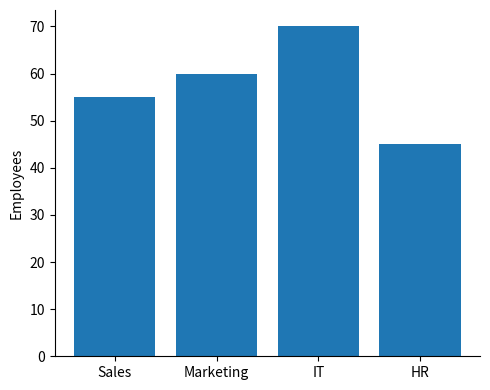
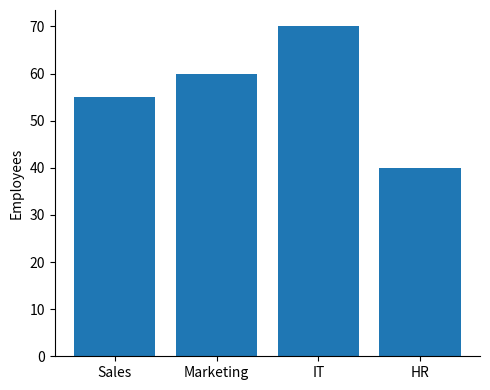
HR: 45 -> 40
